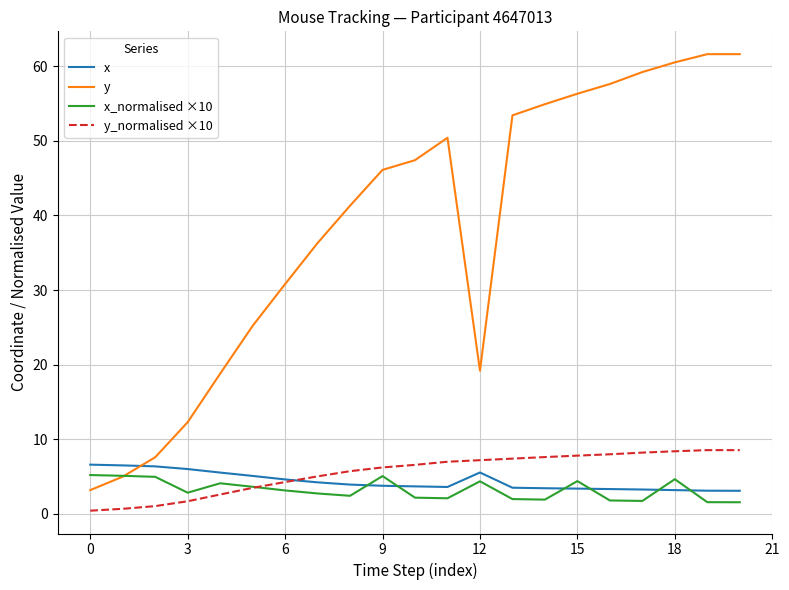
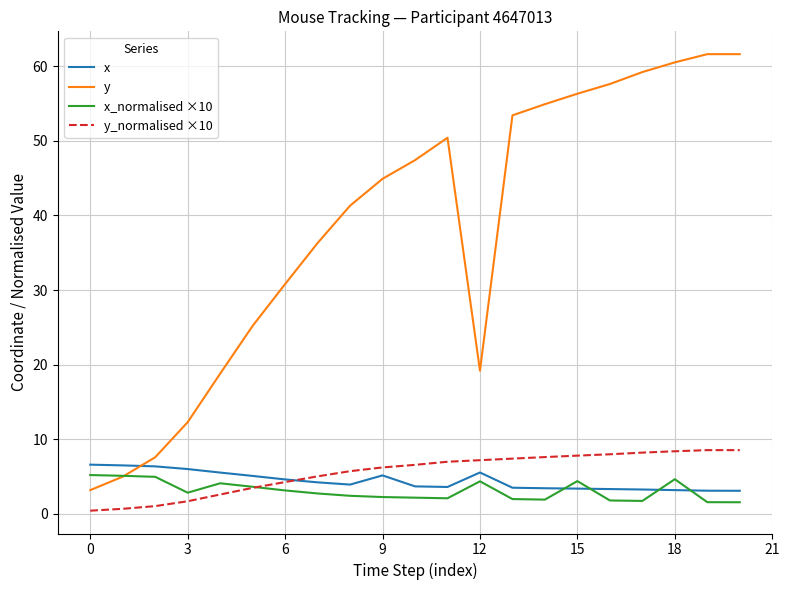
x, 9: 4 -> 5
y, 9: 46 -> 45
x_normalised ×10, 9: 5 -> 2
